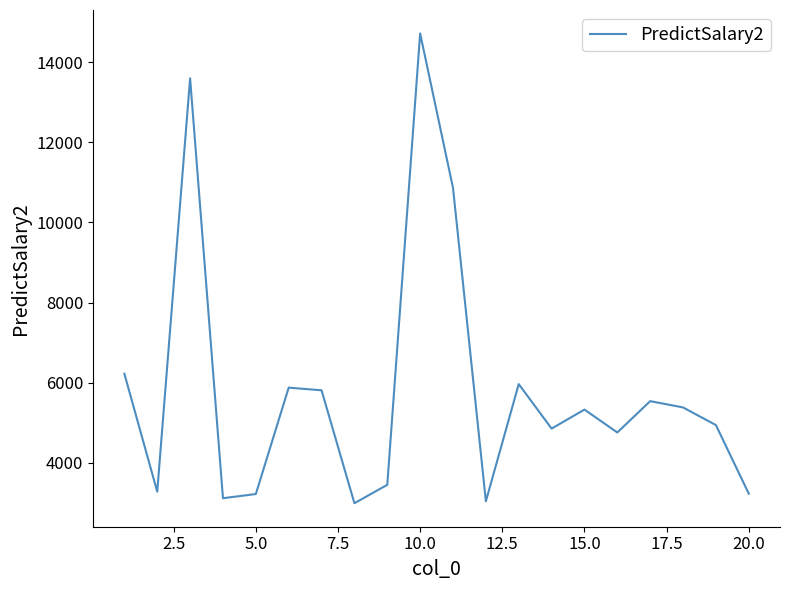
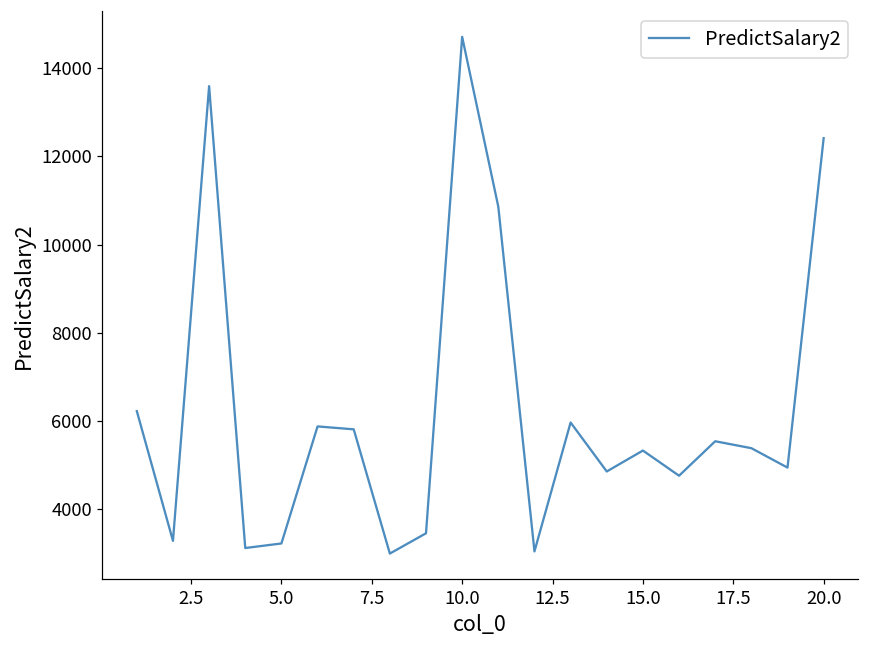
20.0: 3200 -> 12400
